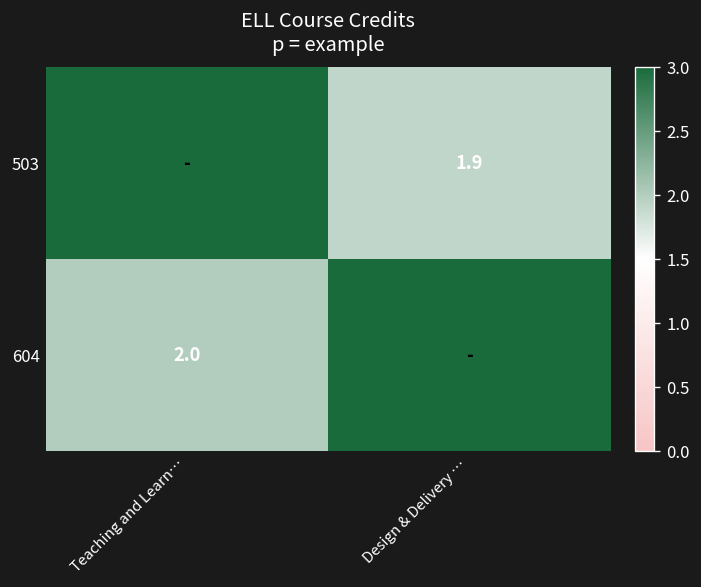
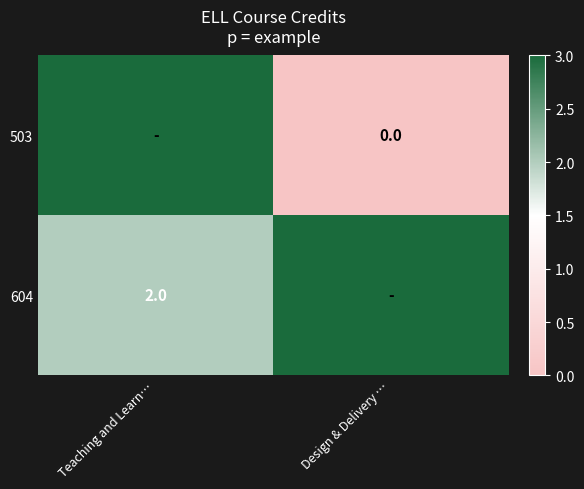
503, Design & Delivery …: 1.9 -> 0.0
